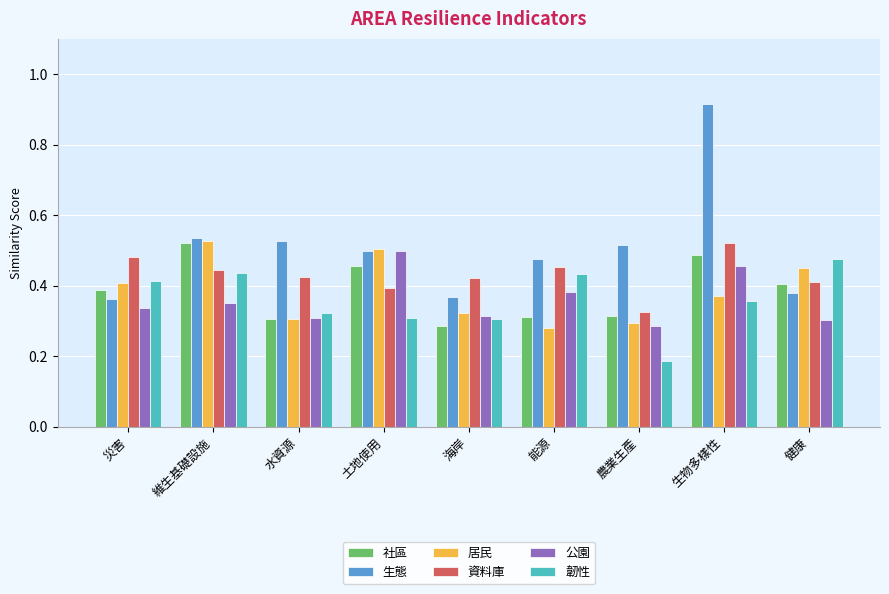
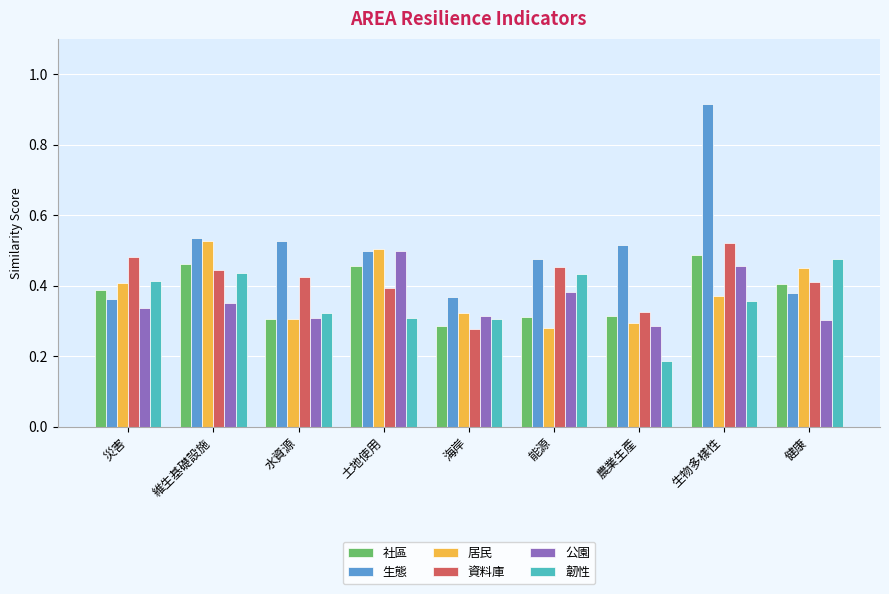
社區, 維生基礎設施: 0.52 -> 0.46
資料庫, 海岸: 0.42 -> 0.28
